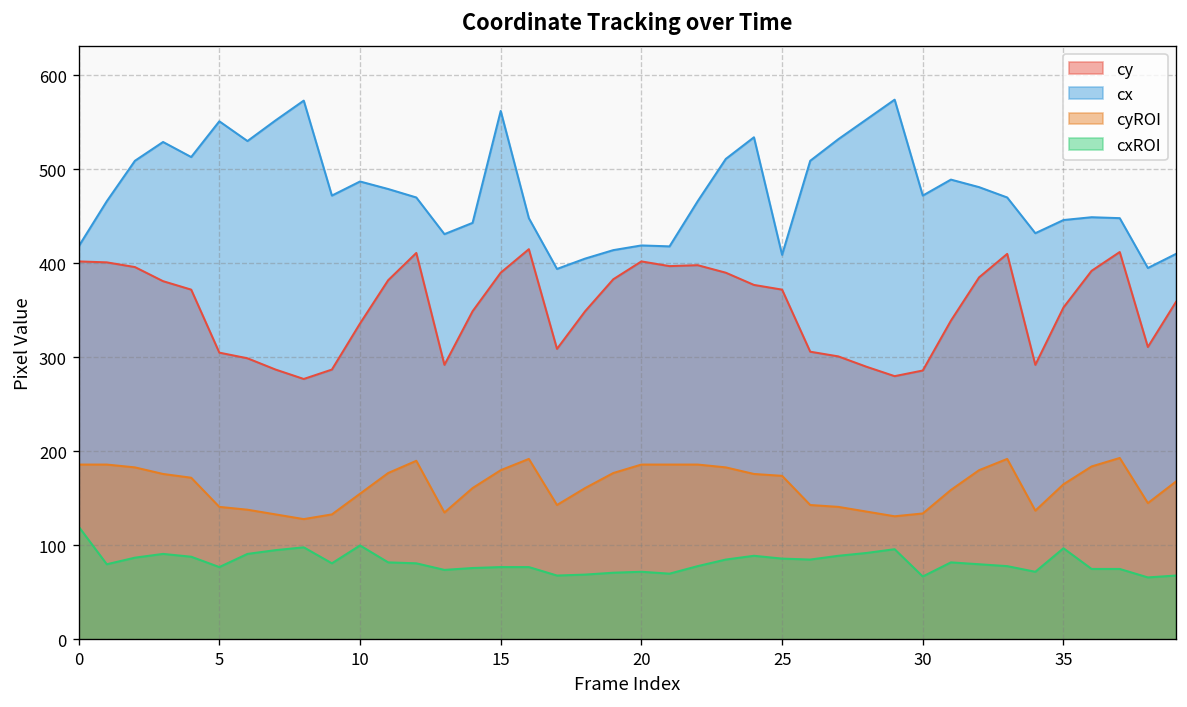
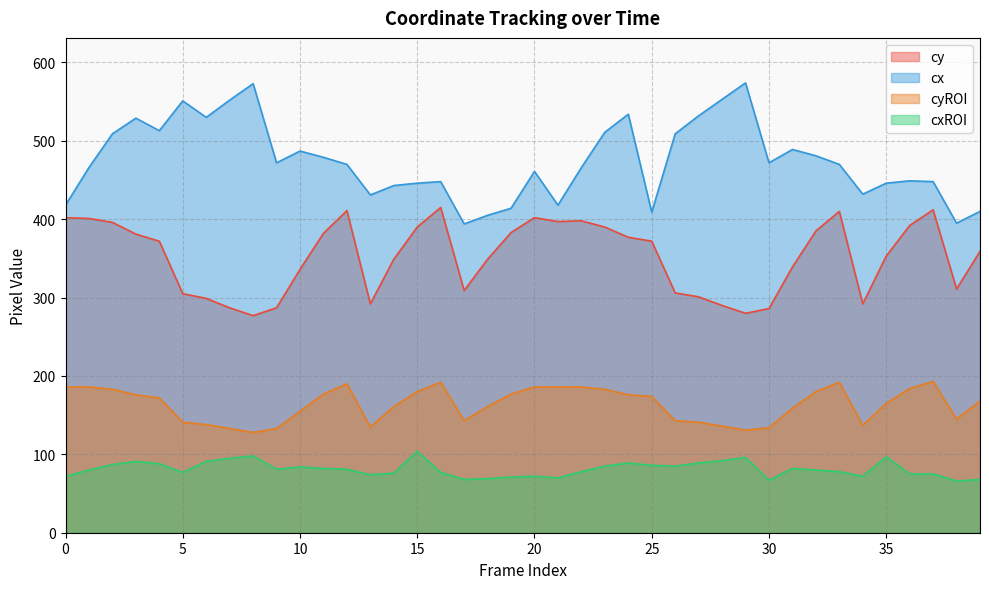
cxROI, 0: 120 -> 70
cxROI, 10: 100 -> 80
cx, 15: 560 -> 450
cxROI, 15: 80 -> 100
cx, 20: 420 -> 460
